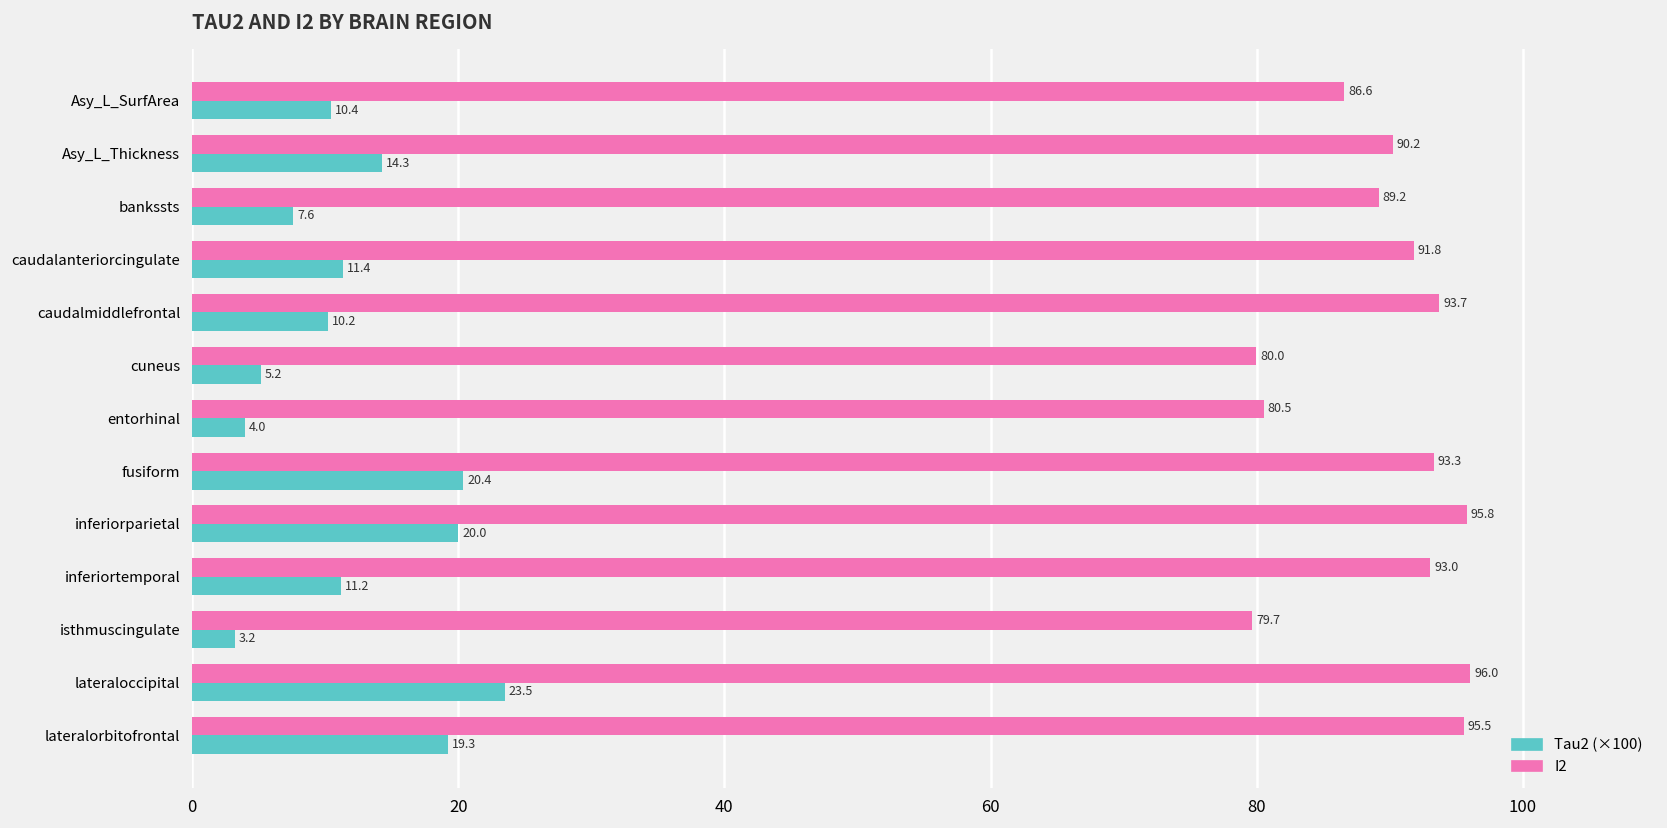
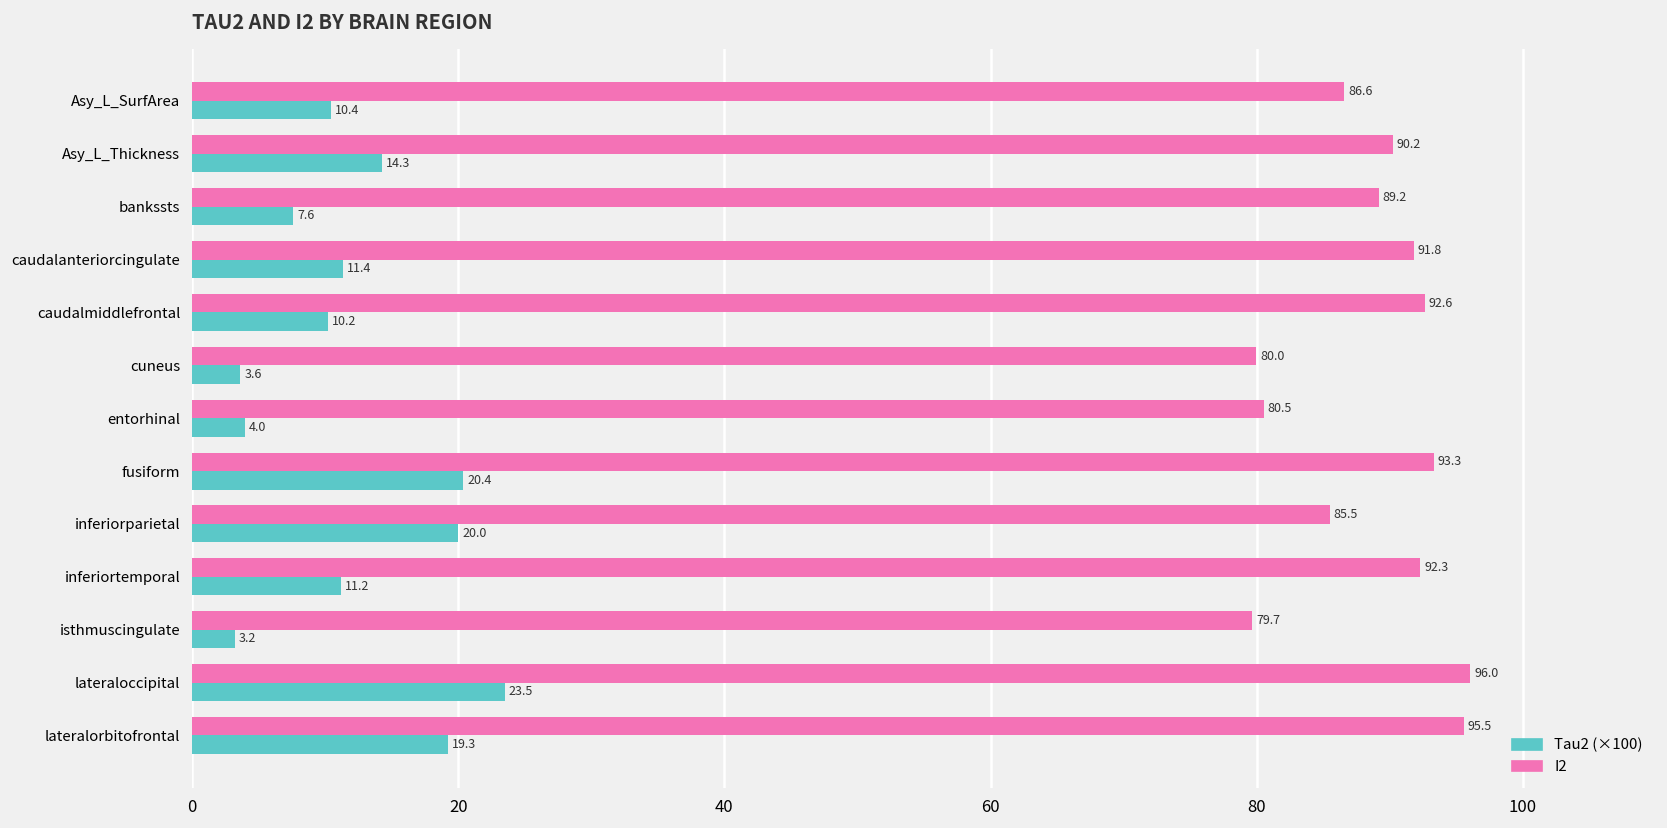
I2, caudalmiddlefrontal: 93.7 -> 92.6
Tau2 (×100), cuneus: 5.2 -> 3.6
I2, inferiorparietal: 95.8 -> 85.5
I2, inferiortemporal: 93.0 -> 92.3
